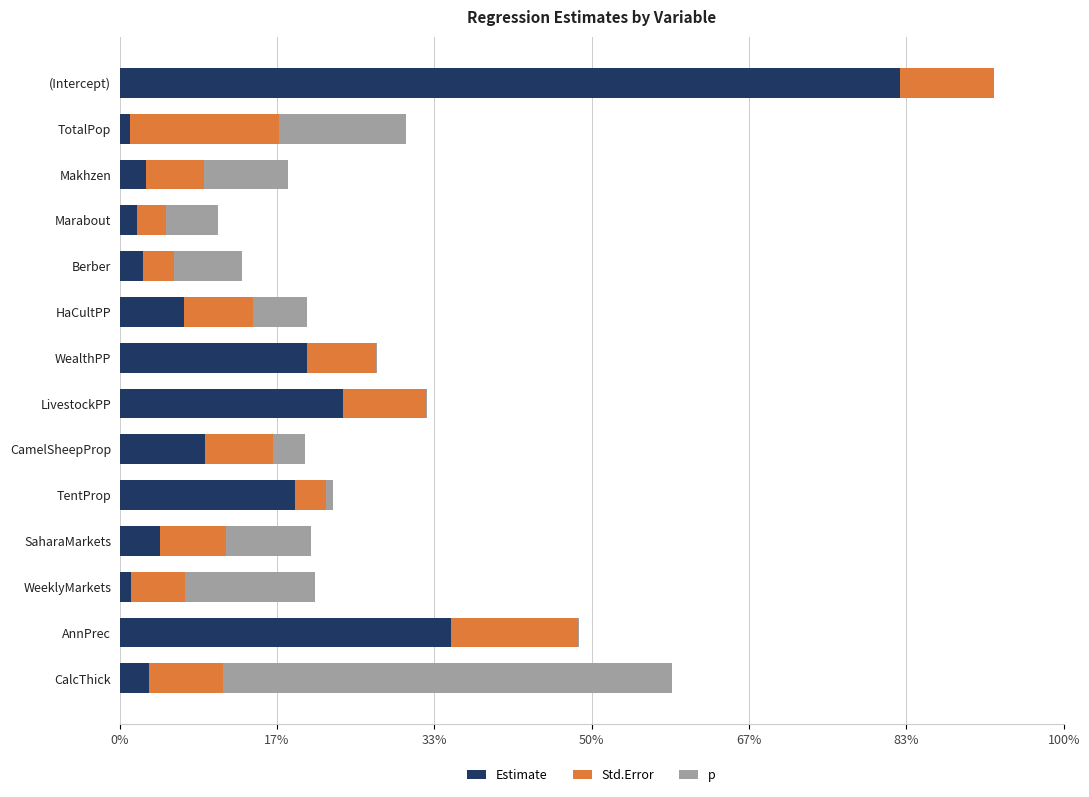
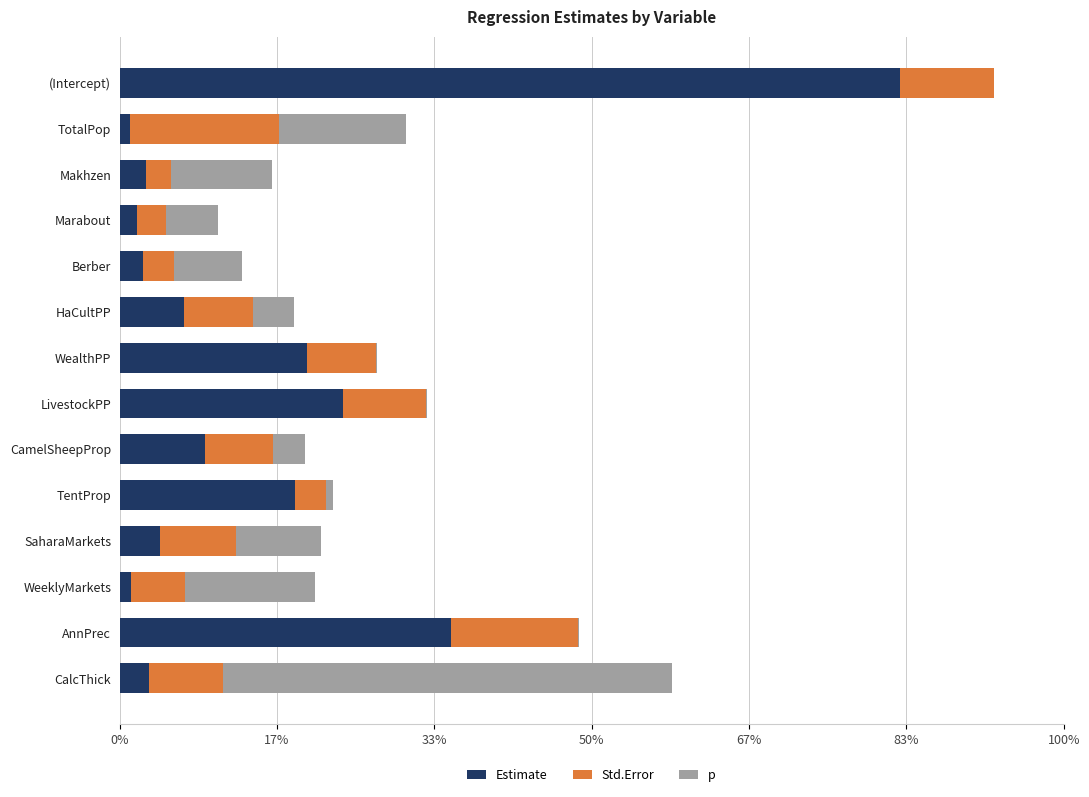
Std.Error, Makhzen: 6% -> 3%
p, Makhzen: 9% -> 11%
p, HaCultPP: 6% -> 4%
Std.Error, SaharaMarkets: 7% -> 8%
